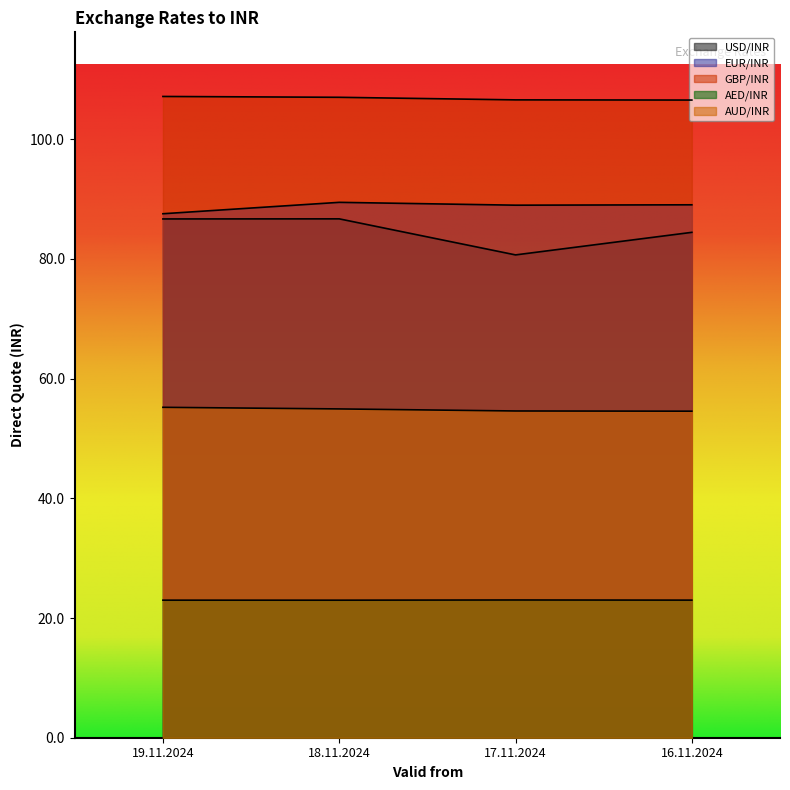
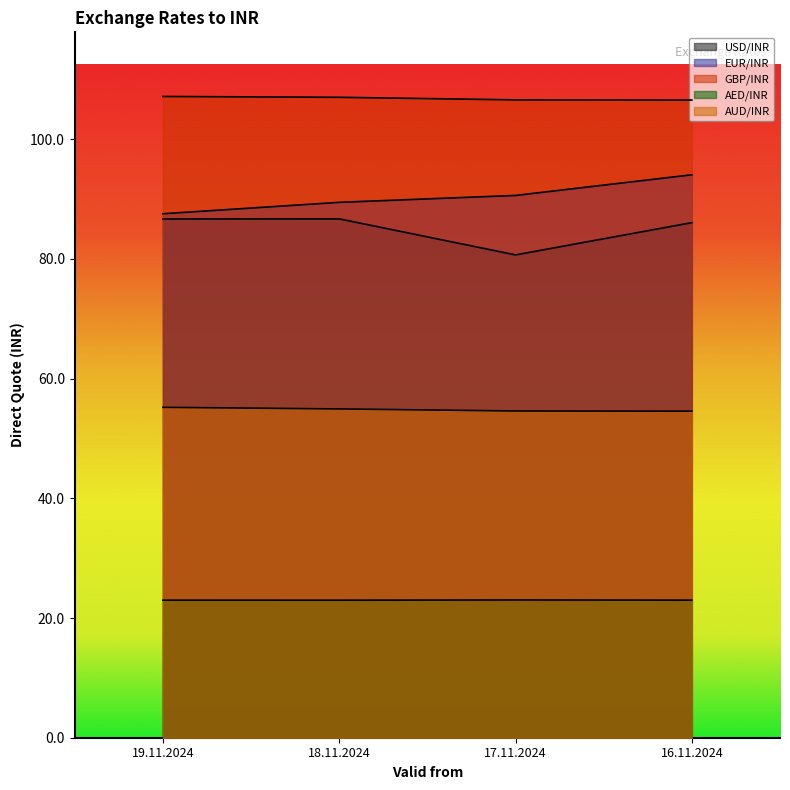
EUR/INR, 17.11.2024: 89 -> 91
USD/INR, 16.11.2024: 84 -> 86
EUR/INR, 16.11.2024: 89 -> 94
